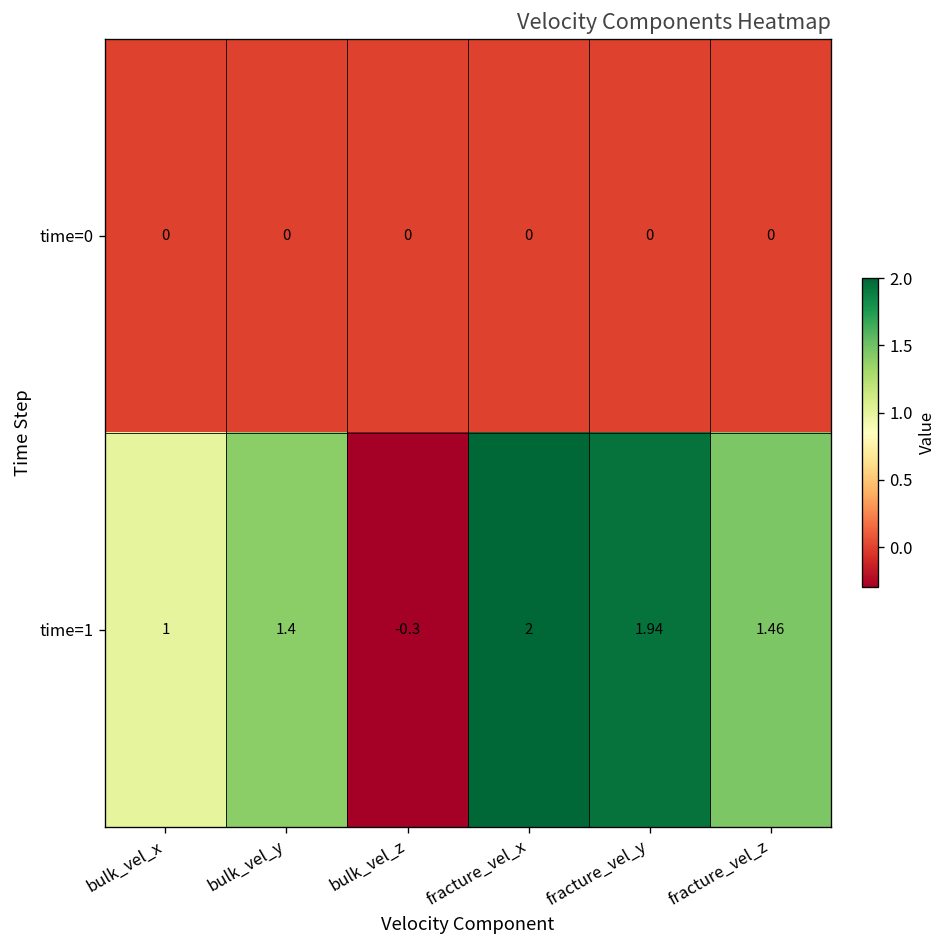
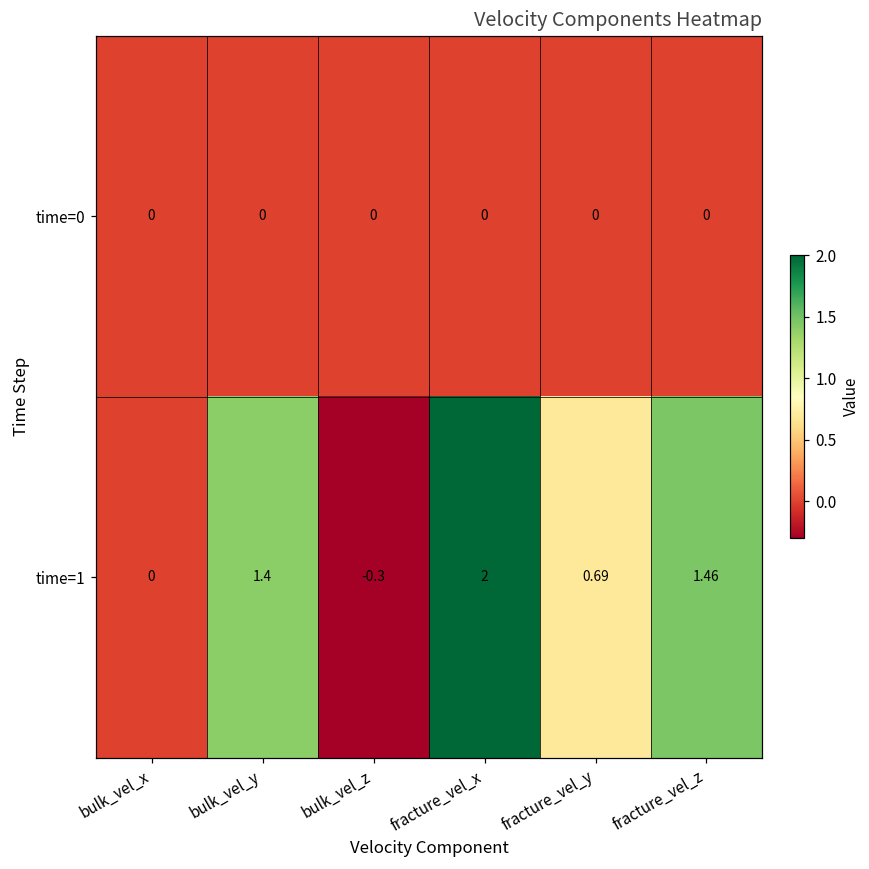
time=1, bulk_vel_x: 1 -> 0
time=1, fracture_vel_y: 1.94 -> 0.69
